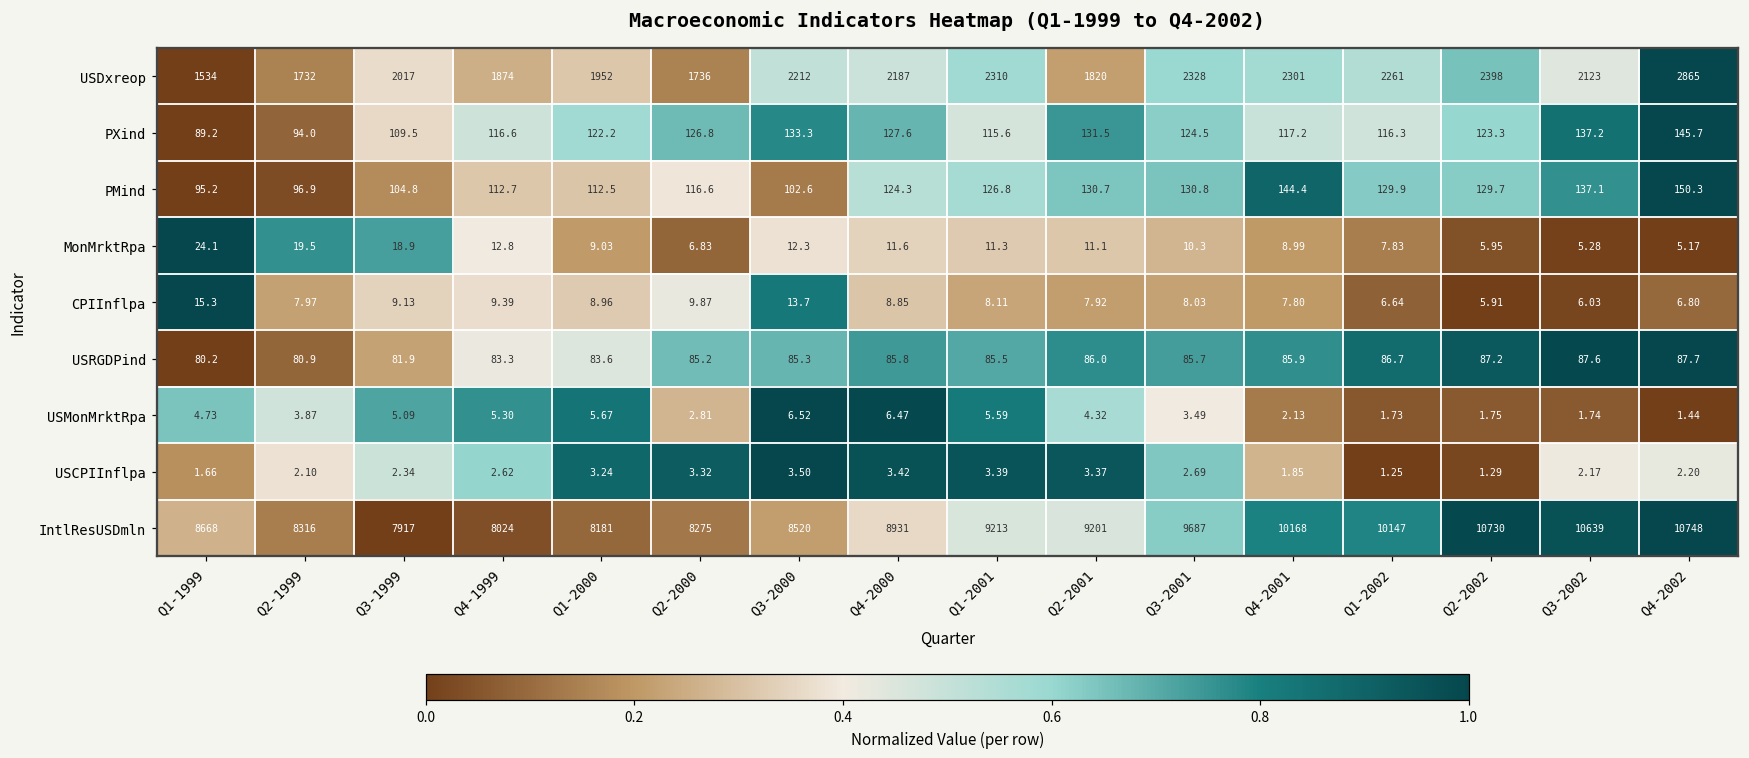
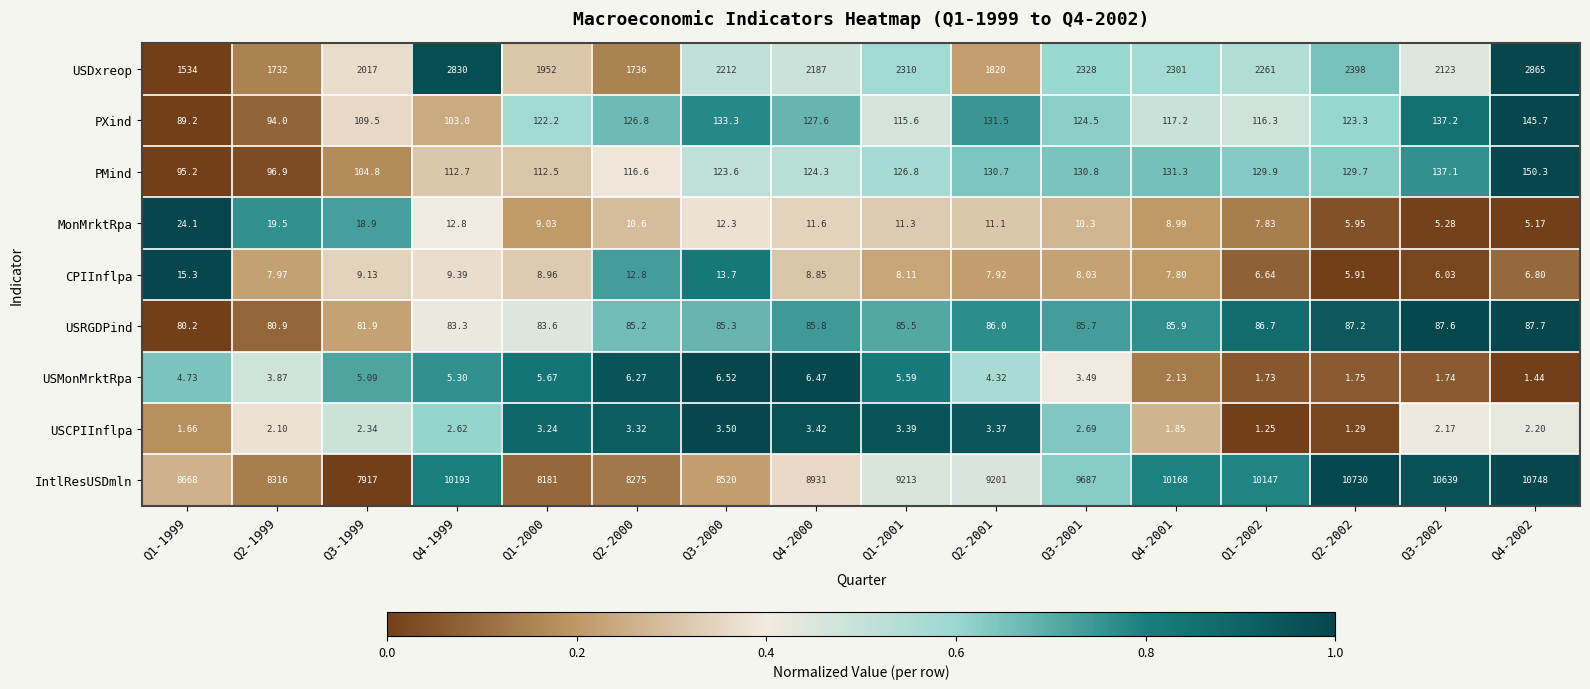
USDxreop, Q4-1999: 1874 -> 2830
PXind, Q4-1999: 116.6 -> 103.0
PMind, Q3-2000: 102.6 -> 123.6
PMind, Q4-2001: 144.4 -> 131.3
MonMrktRpa, Q2-2000: 6.83 -> 10.6
CPIInflpa, Q2-2000: 9.87 -> 12.8
USMonMrktRpa, Q2-2000: 2.81 -> 6.27
IntlResUSDmln, Q4-1999: 8024 -> 10193
